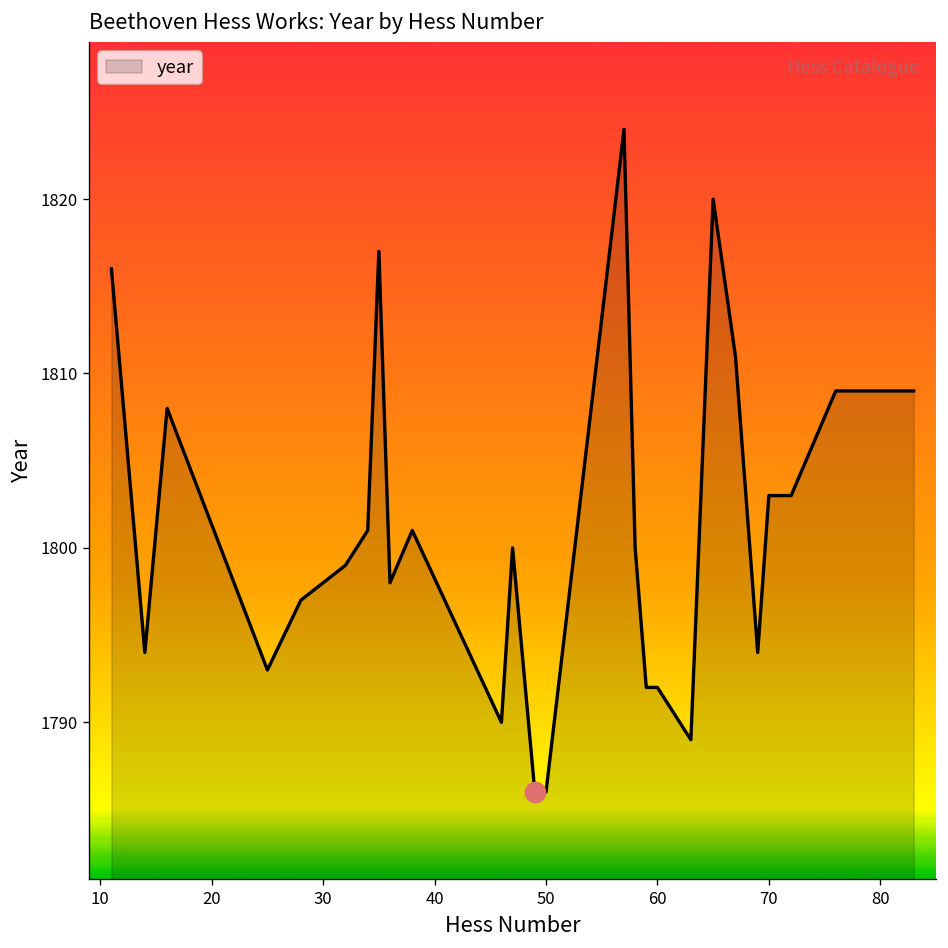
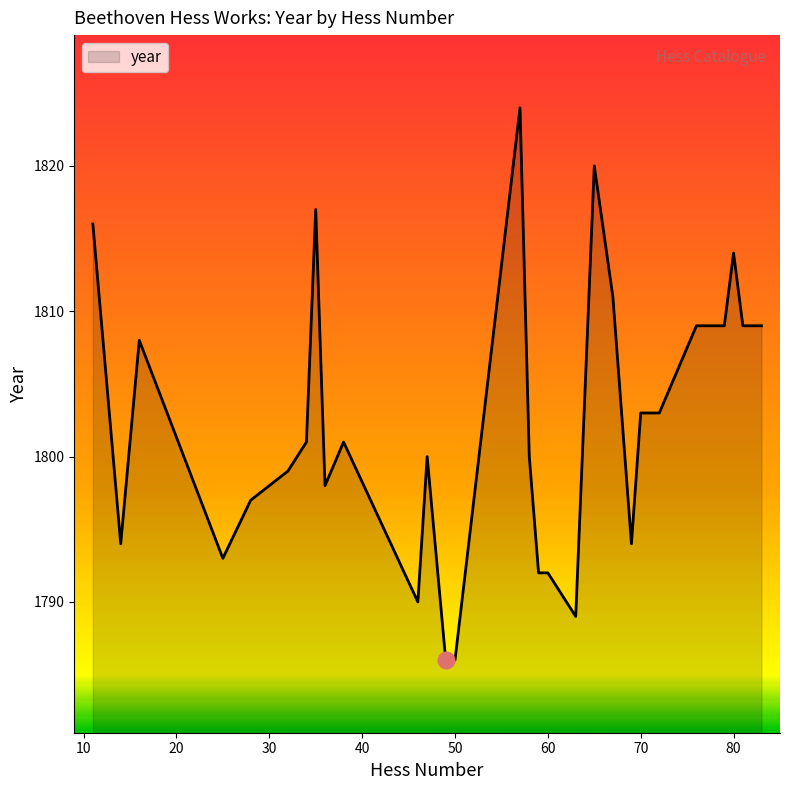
year, 80: 1809 -> 1814
